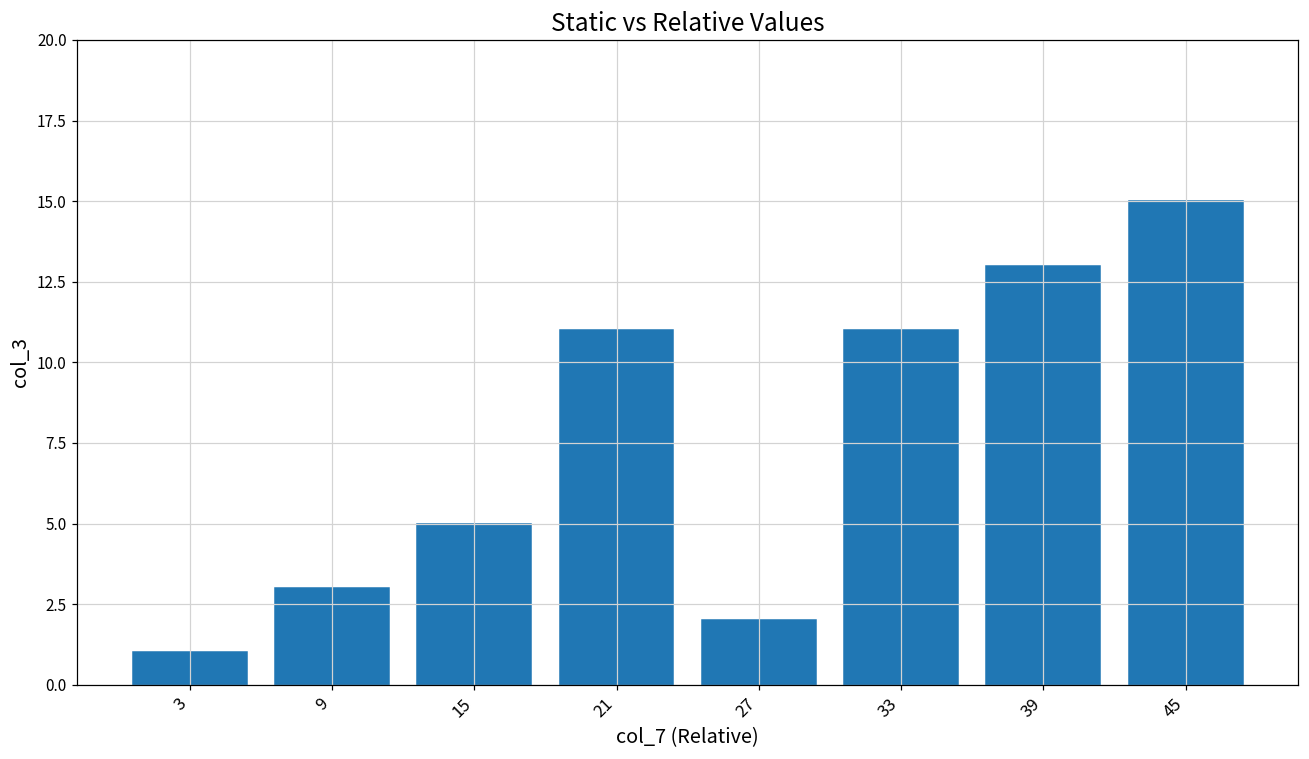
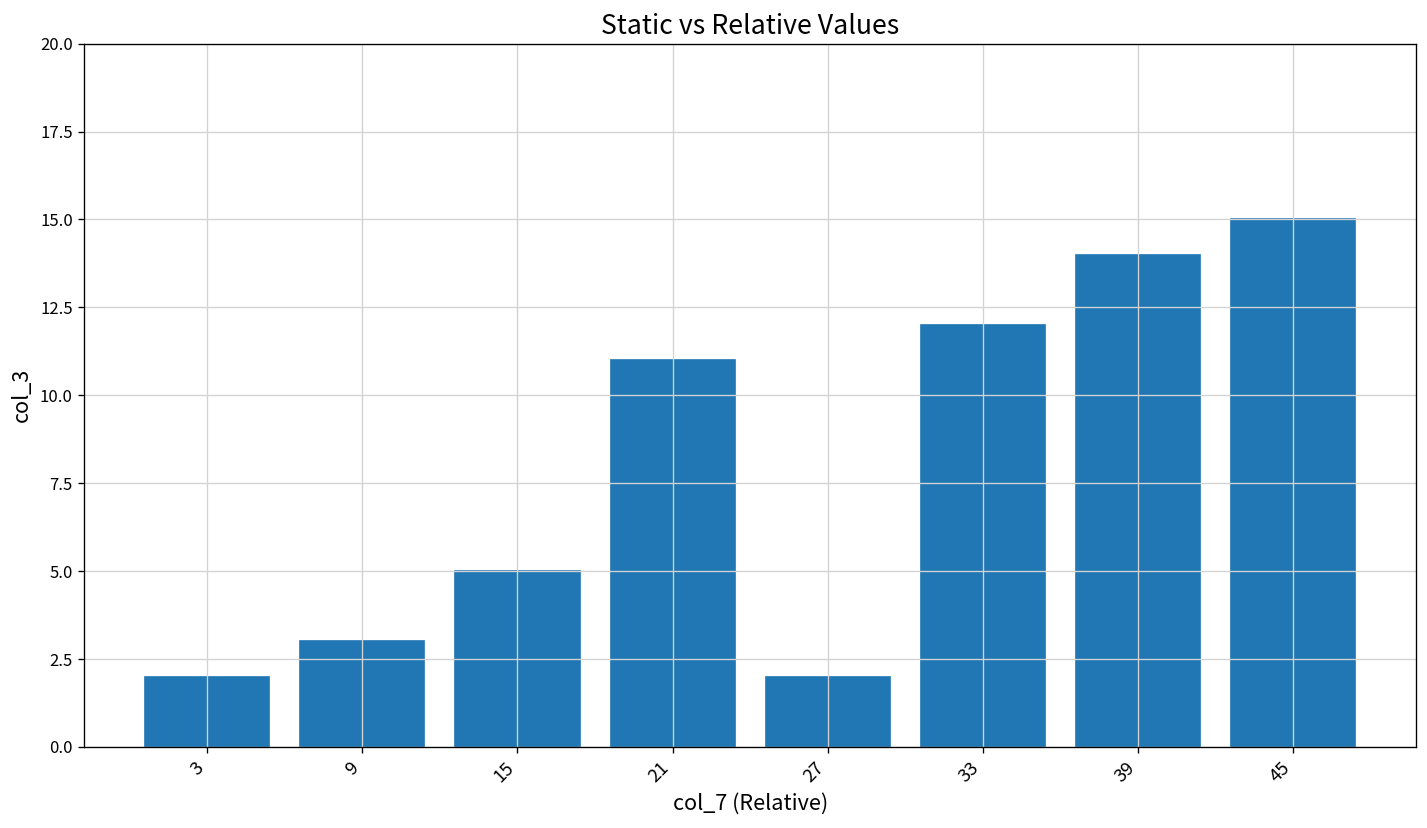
3: 1 -> 2
33: 11 -> 12
39: 13 -> 14
